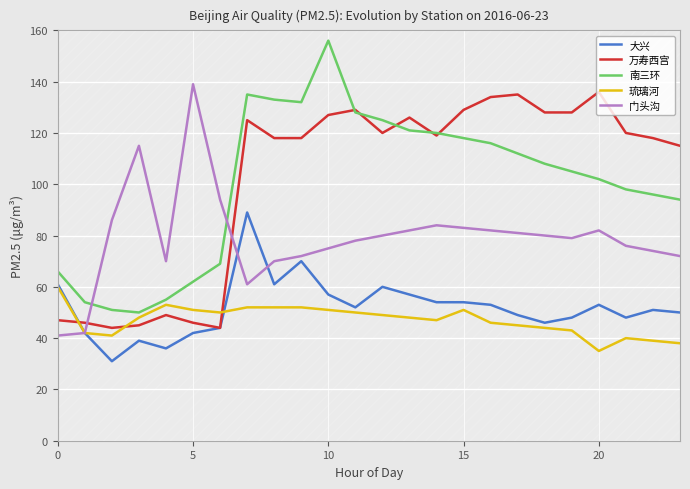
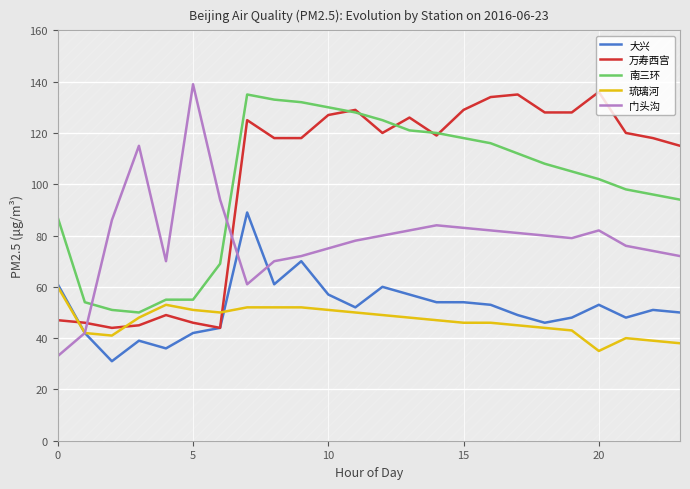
南三环, 0: 66 -> 87
门头沟, 0: 41 -> 33
南三环, 5: 62 -> 55
南三环, 10: 156 -> 130
琉璃河, 15: 51 -> 46
